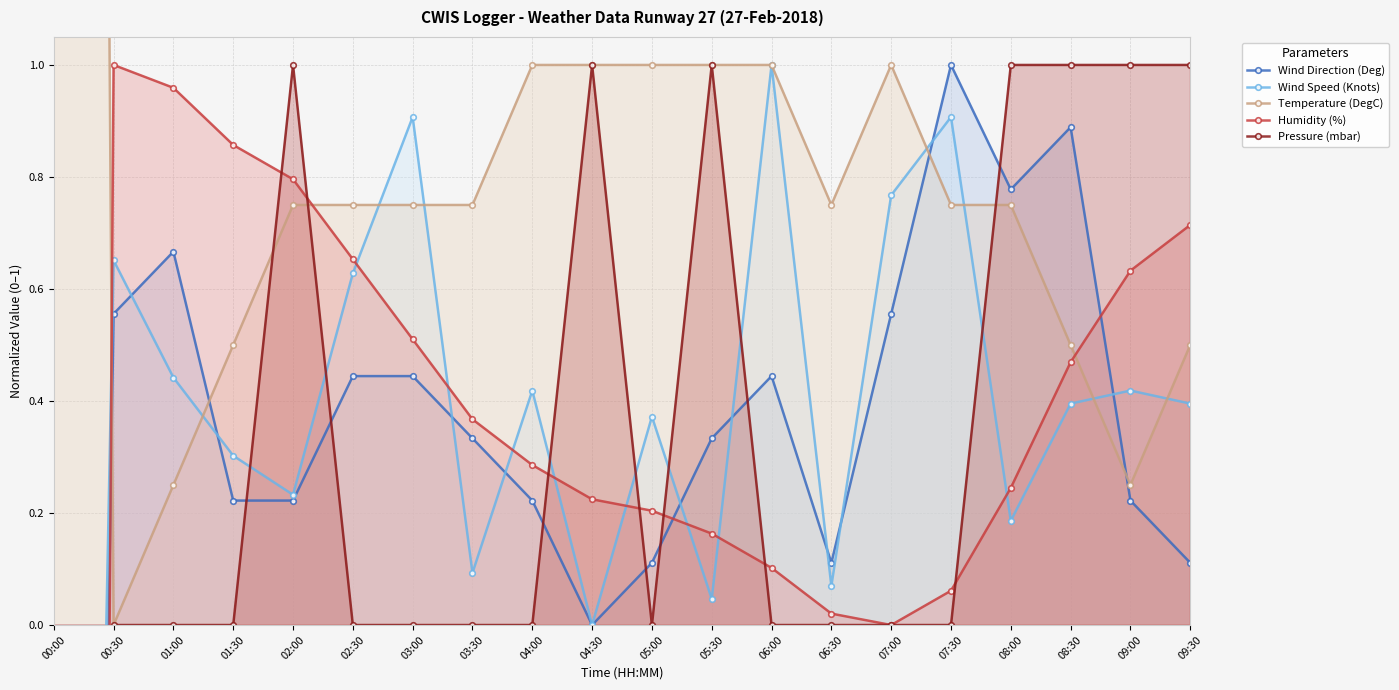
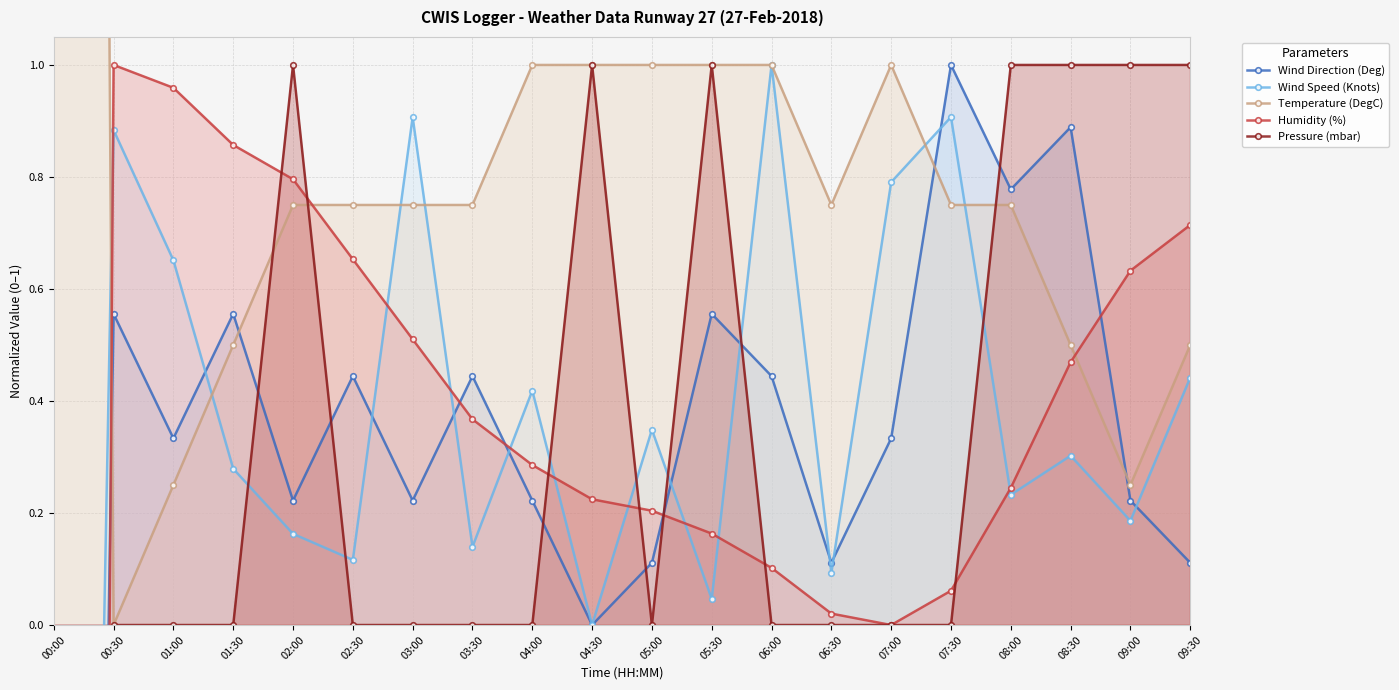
Wind Speed (Knots), 00:30: 0.65 -> 0.88
Wind Direction (Deg), 01:00: 0.67 -> 0.33
Wind Speed (Knots), 01:00: 0.44 -> 0.65
Wind Direction (Deg), 01:30: 0.22 -> 0.56
Wind Speed (Knots), 01:30: 0.30 -> 0.28
Wind Speed (Knots), 02:00: 0.23 -> 0.16
Wind Speed (Knots), 02:30: 0.63 -> 0.12
Wind Direction (Deg), 03:00: 0.44 -> 0.22
Wind Direction (Deg), 03:30: 0.33 -> 0.44
Wind Speed (Knots), 03:30: 0.09 -> 0.14
Wind Speed (Knots), 05:00: 0.37 -> 0.35
Wind Direction (Deg), 05:30: 0.33 -> 0.56
Wind Speed (Knots), 06:30: 0.07 -> 0.09
Wind Direction (Deg), 07:00: 0.56 -> 0.33
Wind Speed (Knots), 07:00: 0.77 -> 0.79
Wind Speed (Knots), 08:00: 0.19 -> 0.23
Wind Speed (Knots), 08:30: 0.40 -> 0.30
Wind Speed (Knots), 09:00: 0.42 -> 0.19
Wind Speed (Knots), 09:30: 0.40 -> 0.44
